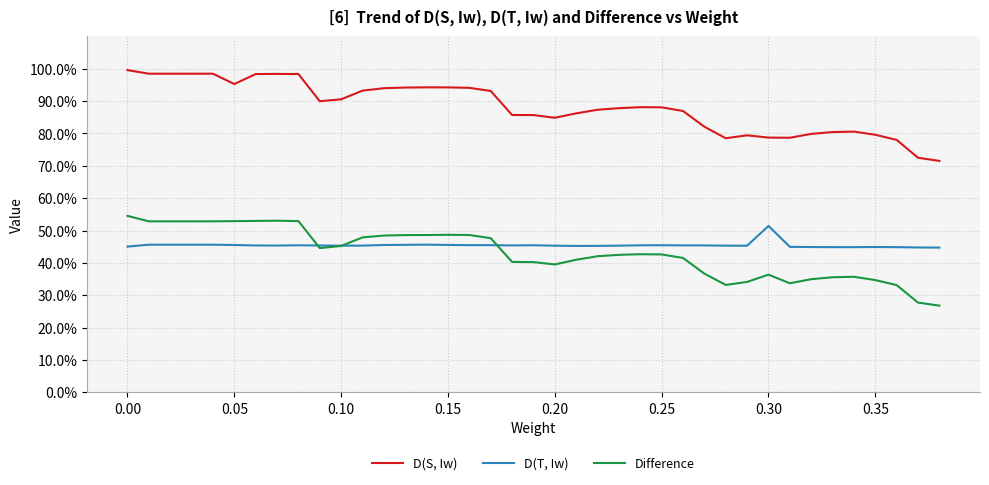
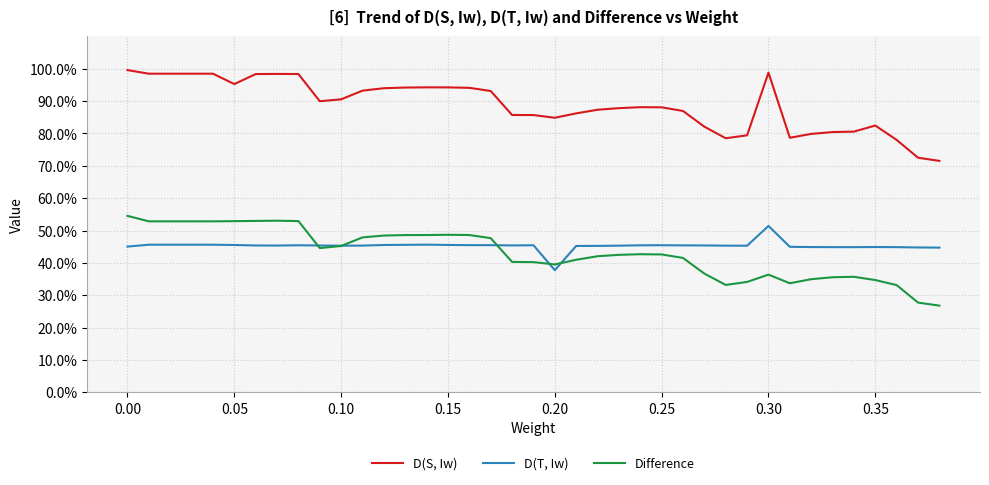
D(T, Iw), 0.20: 45% -> 38%
D(S, Iw), 0.30: 79% -> 99%
D(S, Iw), 0.35: 80% -> 82%
